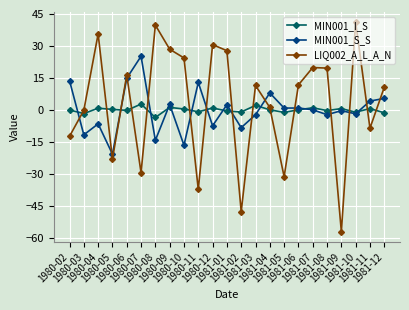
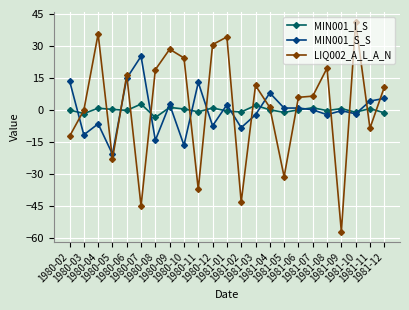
LIQ002_A_L_A_N, 1980-07: -30 -> -45
LIQ002_A_L_A_N, 1980-08: 40 -> 19
LIQ002_A_L_A_N, 1981-01: 28 -> 34
LIQ002_A_L_A_N, 1981-02: -48 -> -43
LIQ002_A_L_A_N, 1981-06: 12 -> 6
LIQ002_A_L_A_N, 1981-07: 20 -> 6
